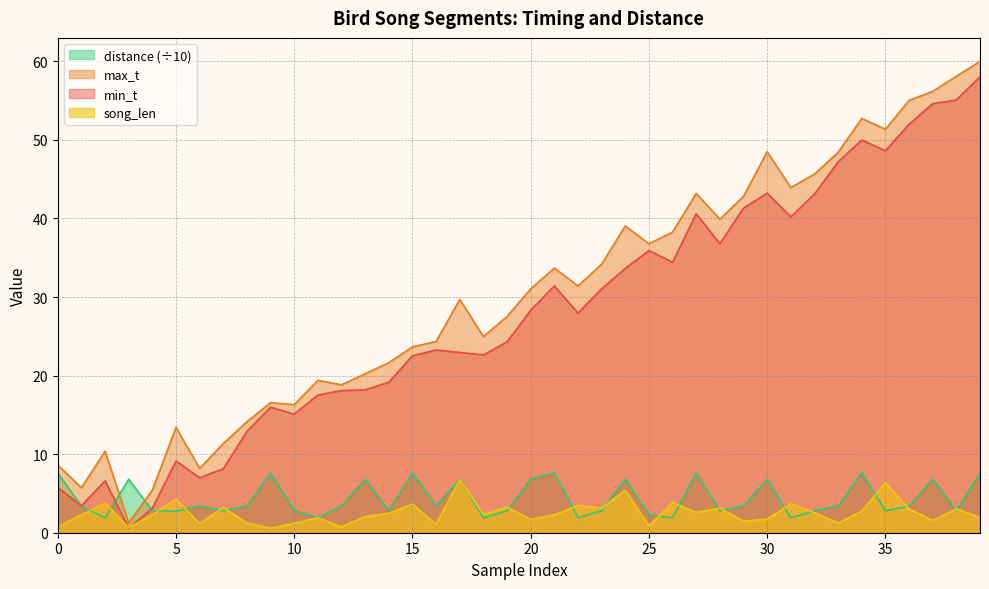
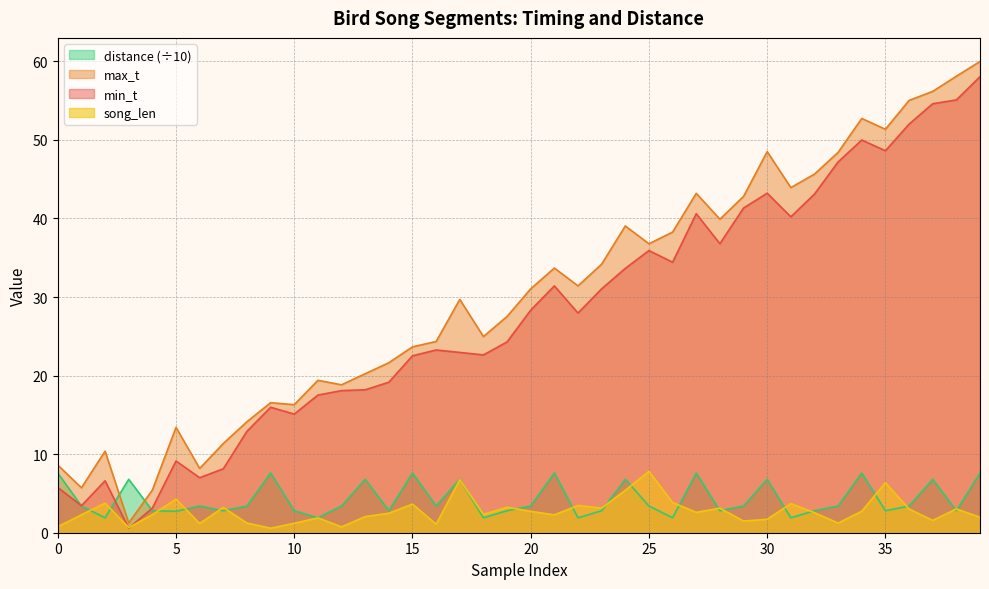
distance (÷10), 20: 7 -> 3
song_len, 20: 2 -> 3
distance (÷10), 25: 2 -> 3
song_len, 25: 1 -> 8
